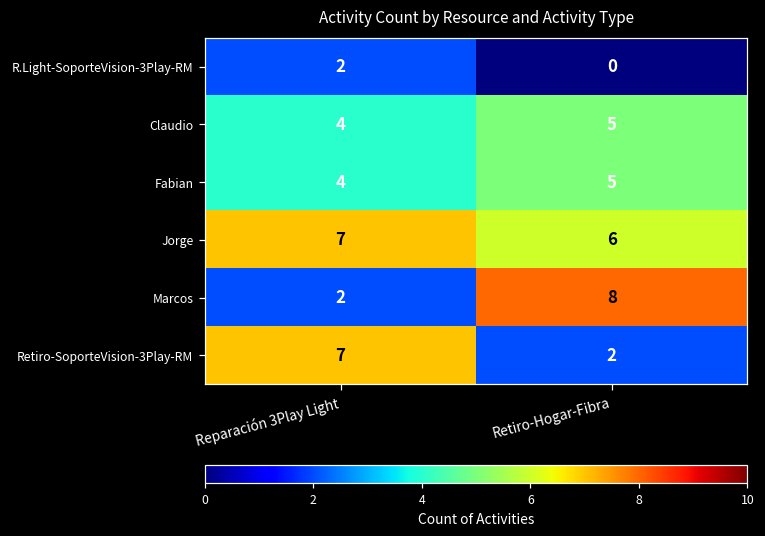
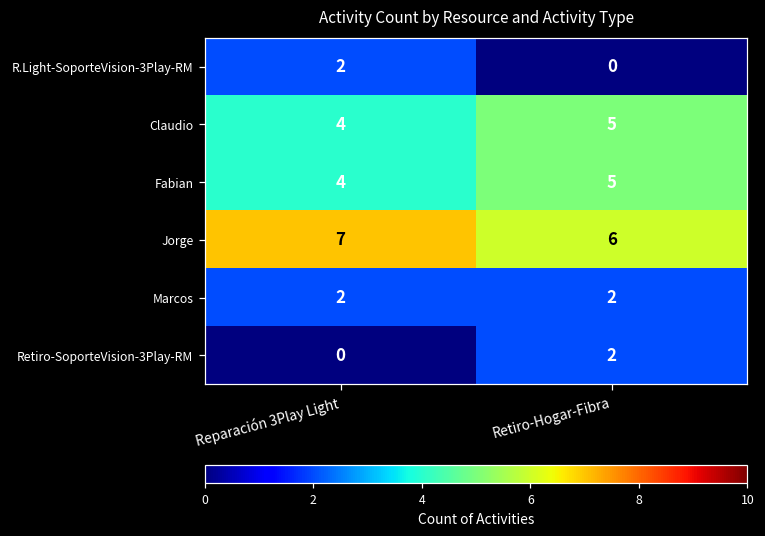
Marcos, Retiro-Hogar-Fibra: 8 -> 2
Retiro-SoporteVision-3Play-RM, Reparación 3Play Light: 7 -> 0
